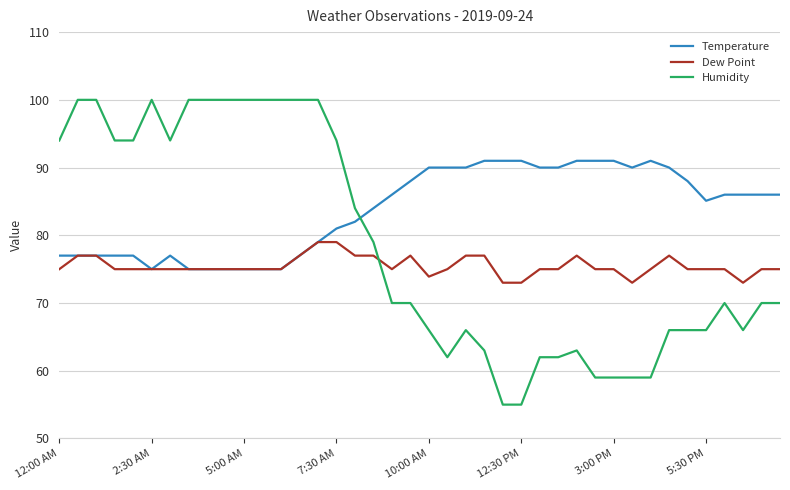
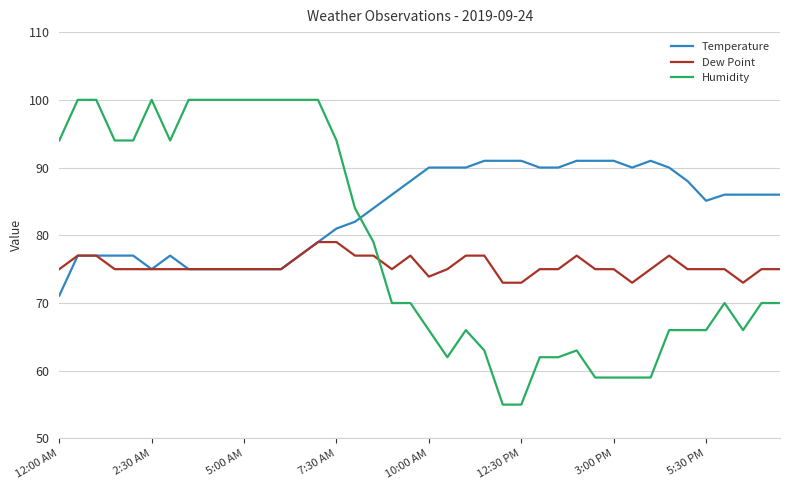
Temperature, 12:00 AM: 77 -> 71
